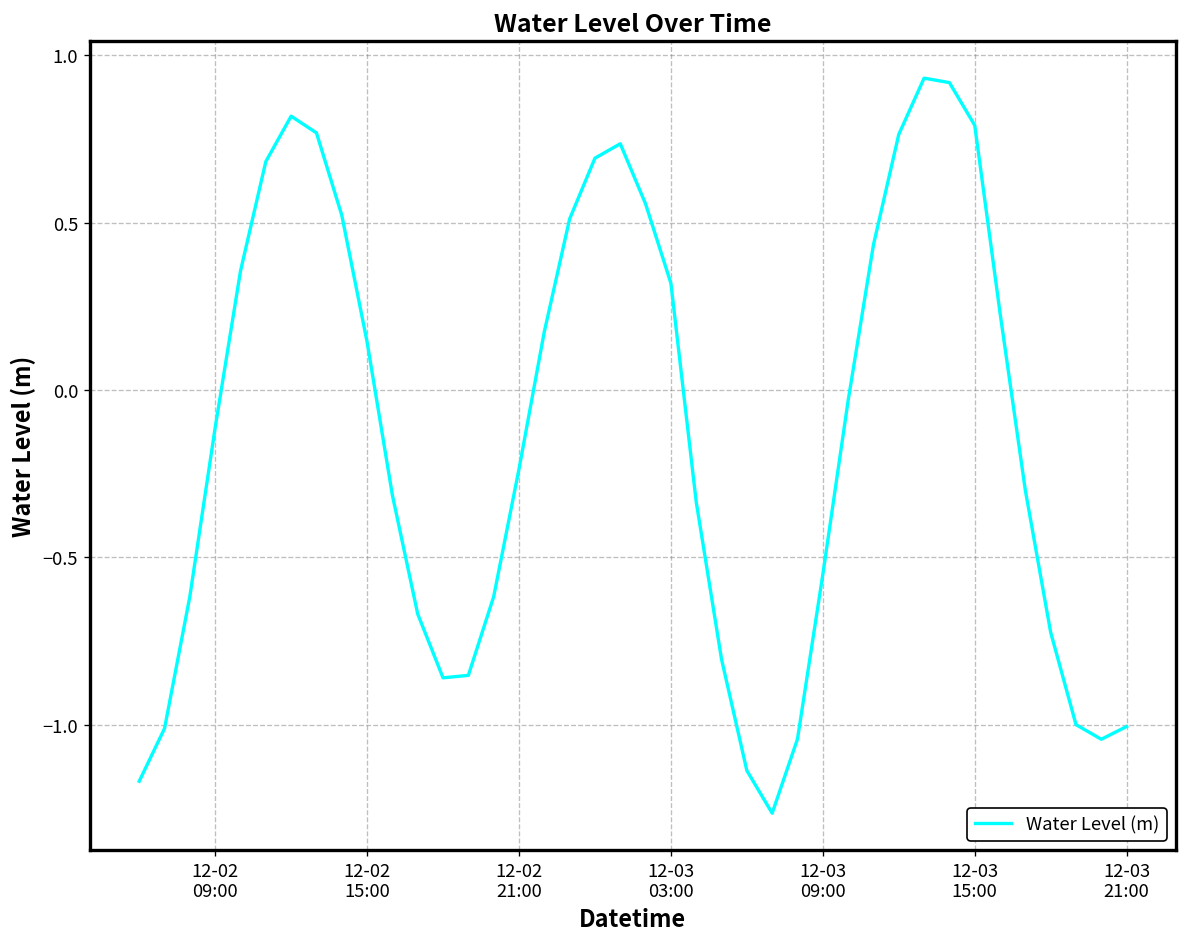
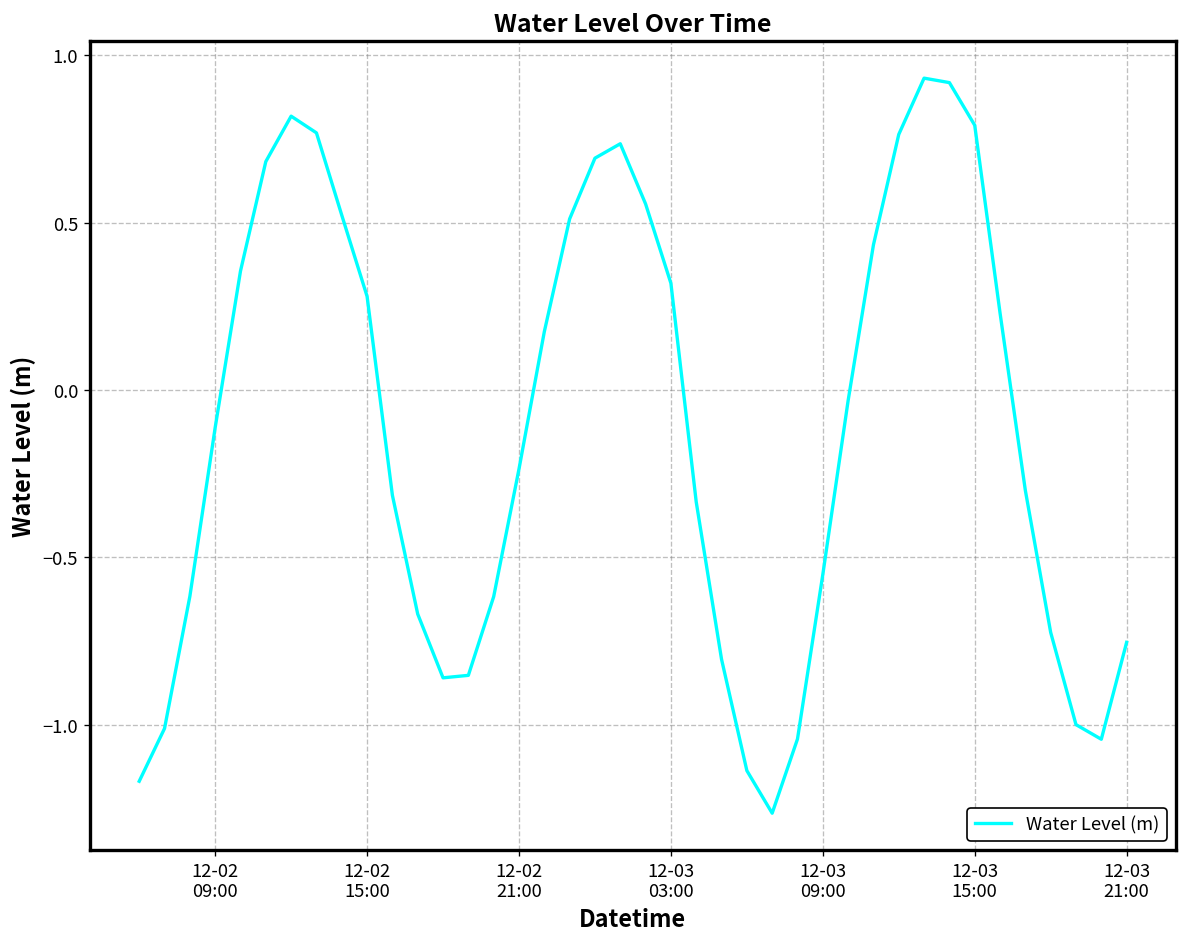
12-02 15:00: 0.14 -> 0.28
12-03 21:00: -1.00 -> -0.75
